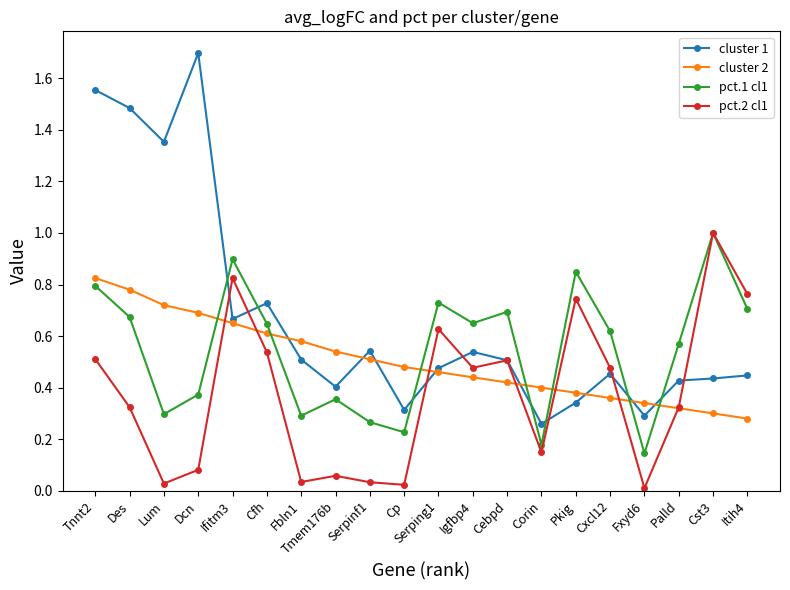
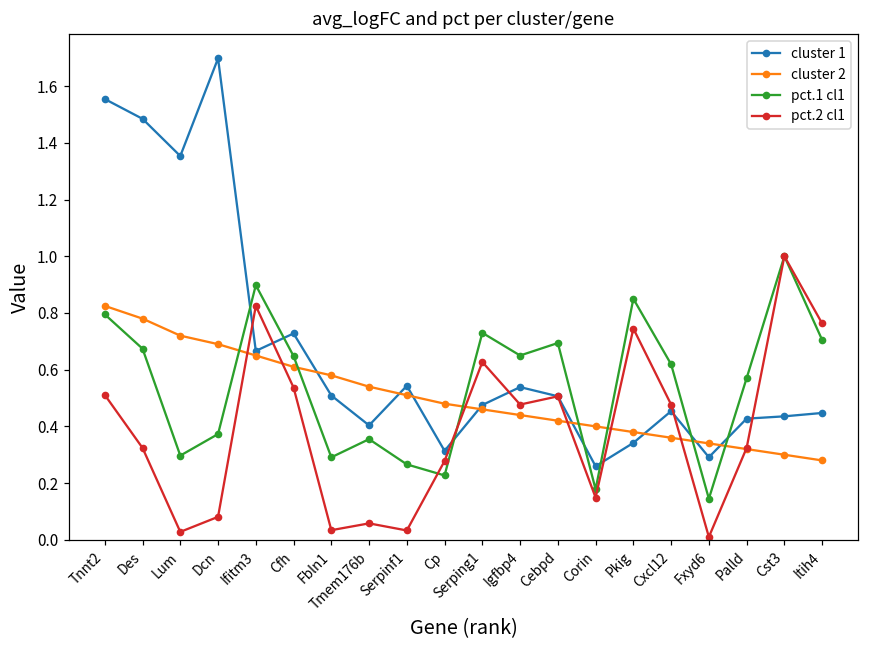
pct.2 cl1, Cp: 0.02 -> 0.28
